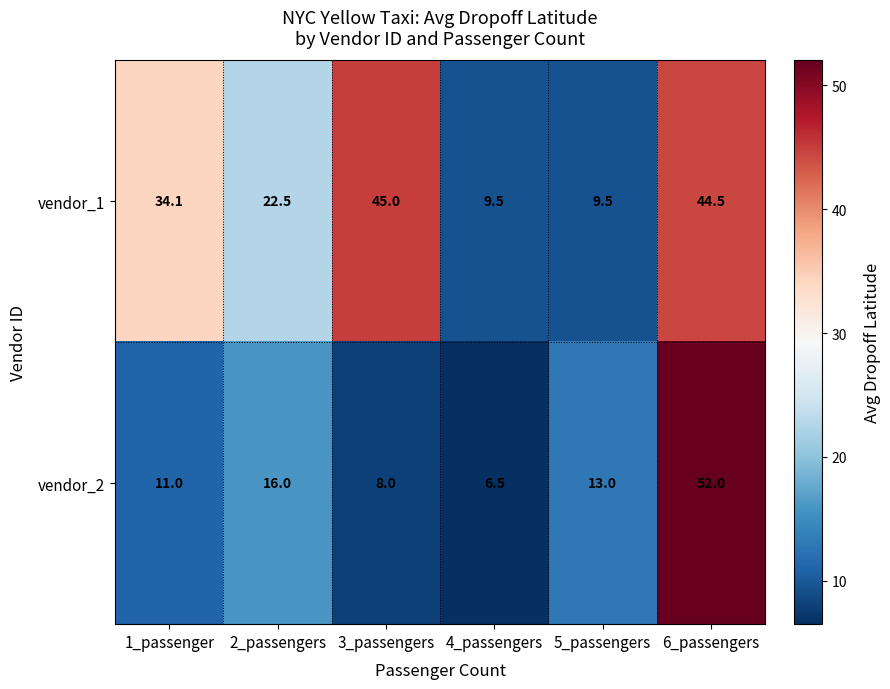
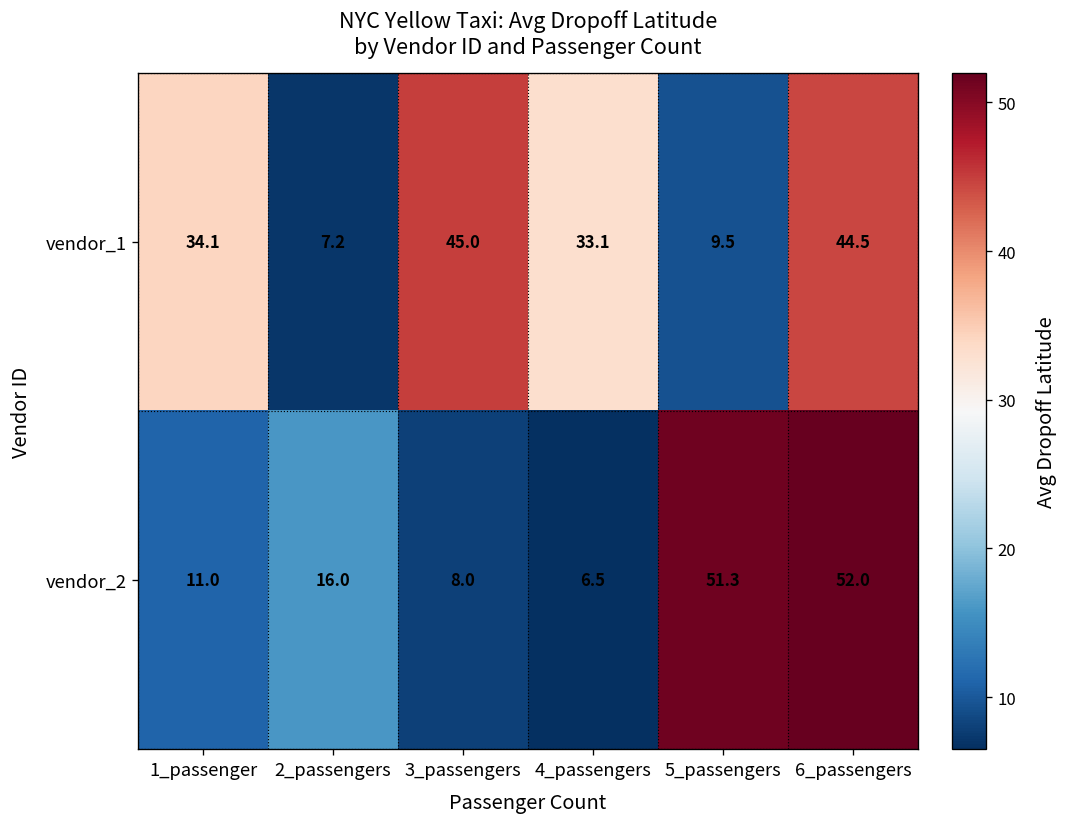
vendor_1, 2_passengers: 22.5 -> 7.2
vendor_1, 4_passengers: 9.5 -> 33.1
vendor_2, 5_passengers: 13.0 -> 51.3
